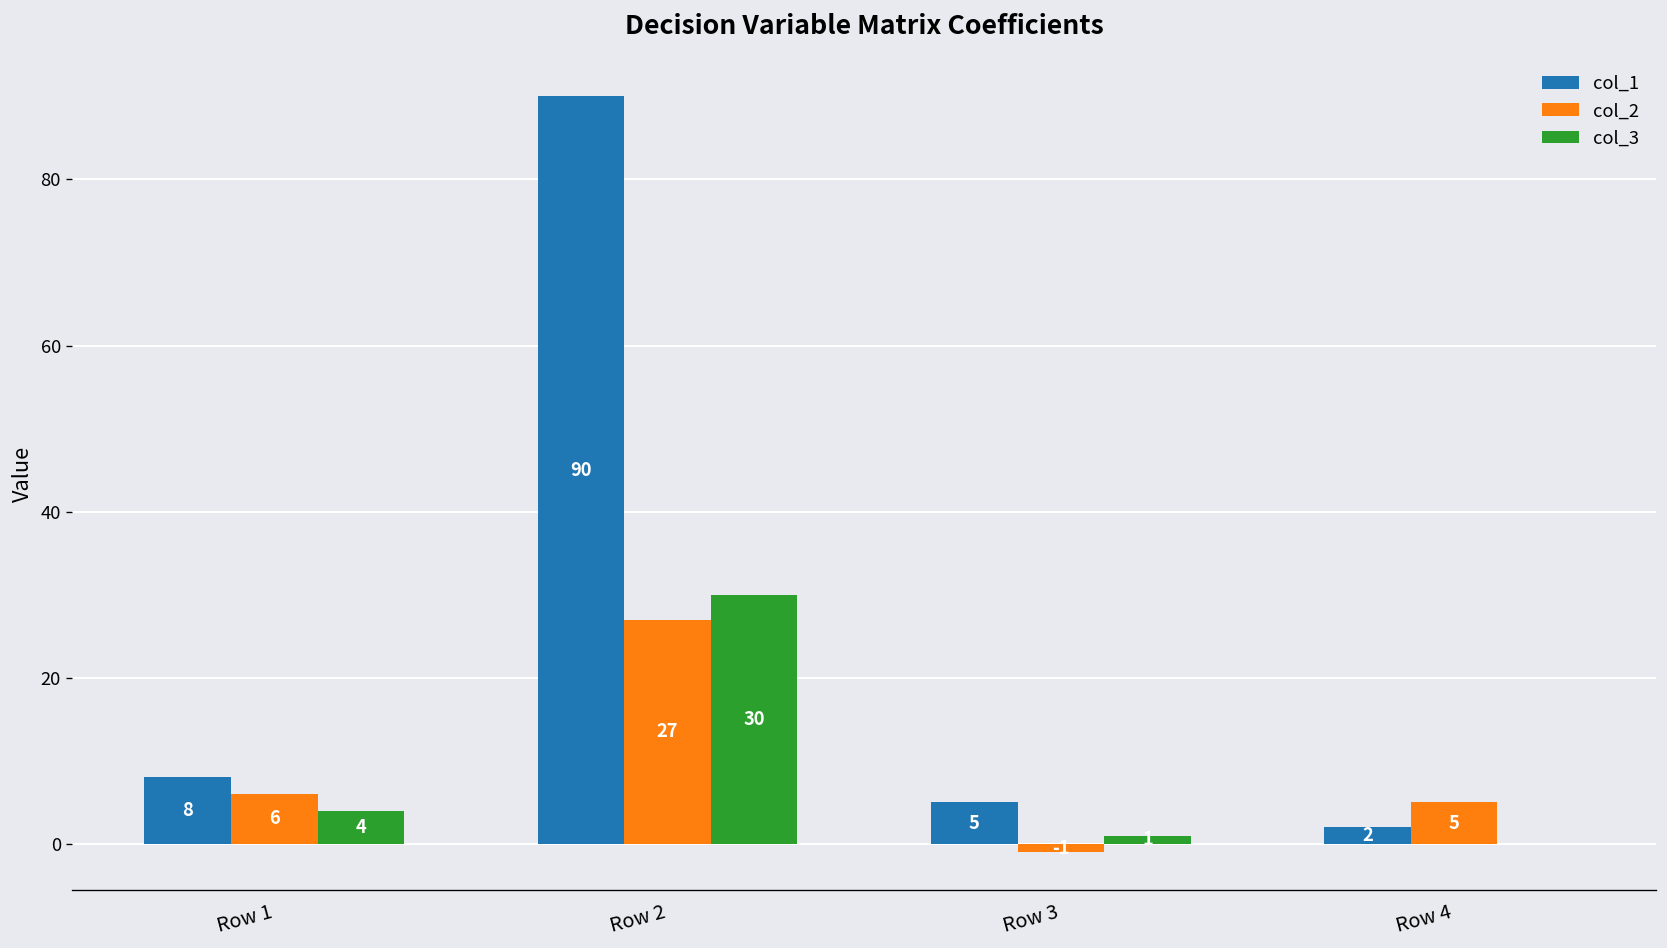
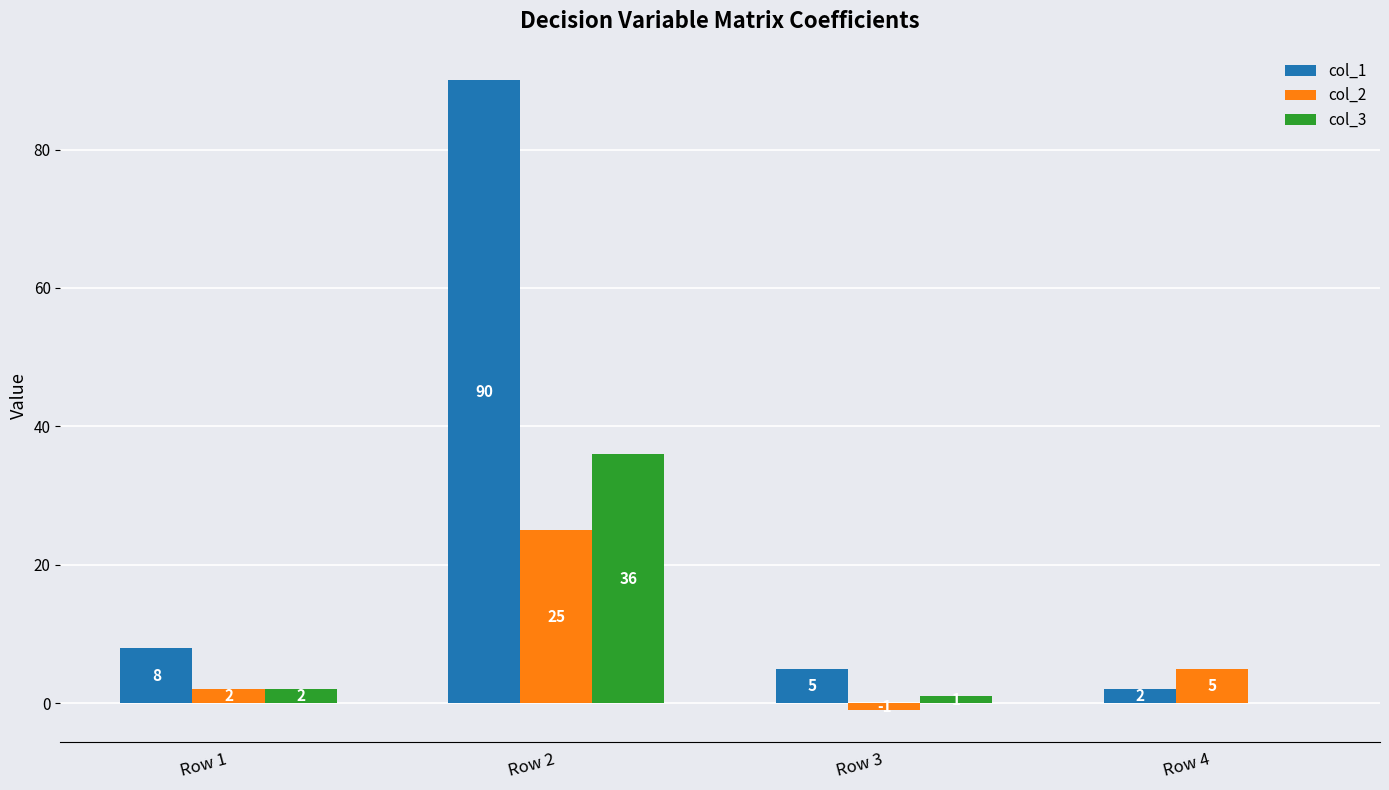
col_2, Row 1: 6 -> 2
col_3, Row 1: 4 -> 2
col_2, Row 2: 27 -> 25
col_3, Row 2: 30 -> 36
